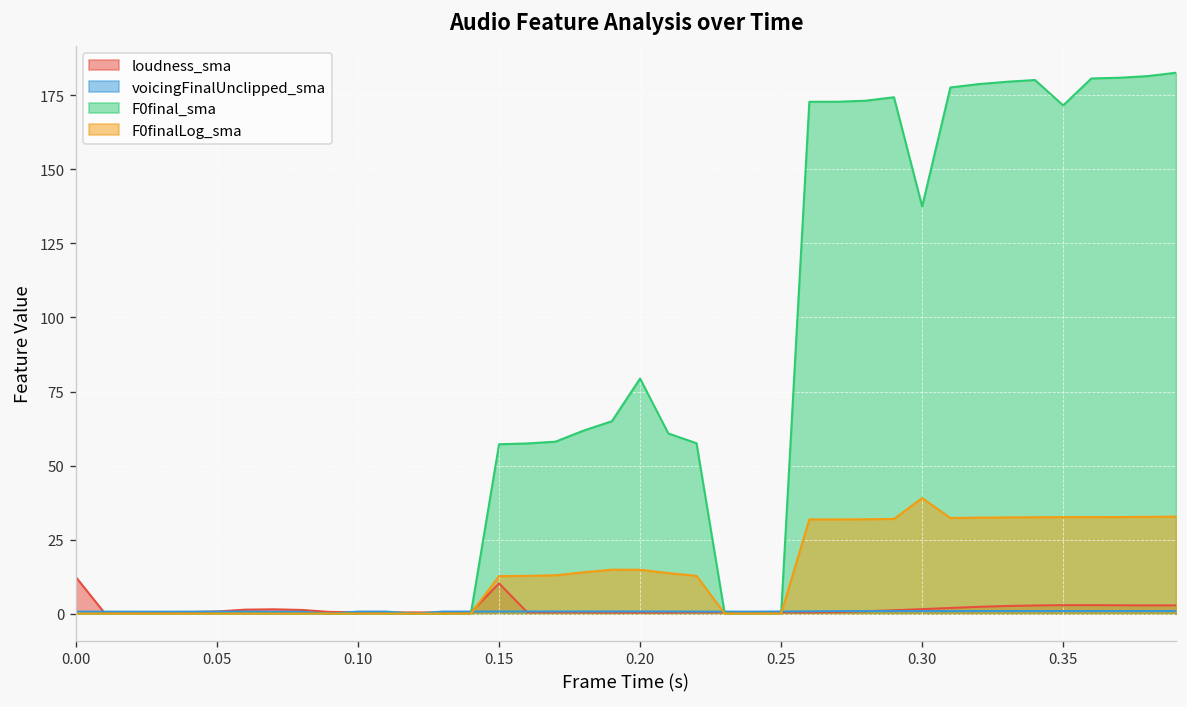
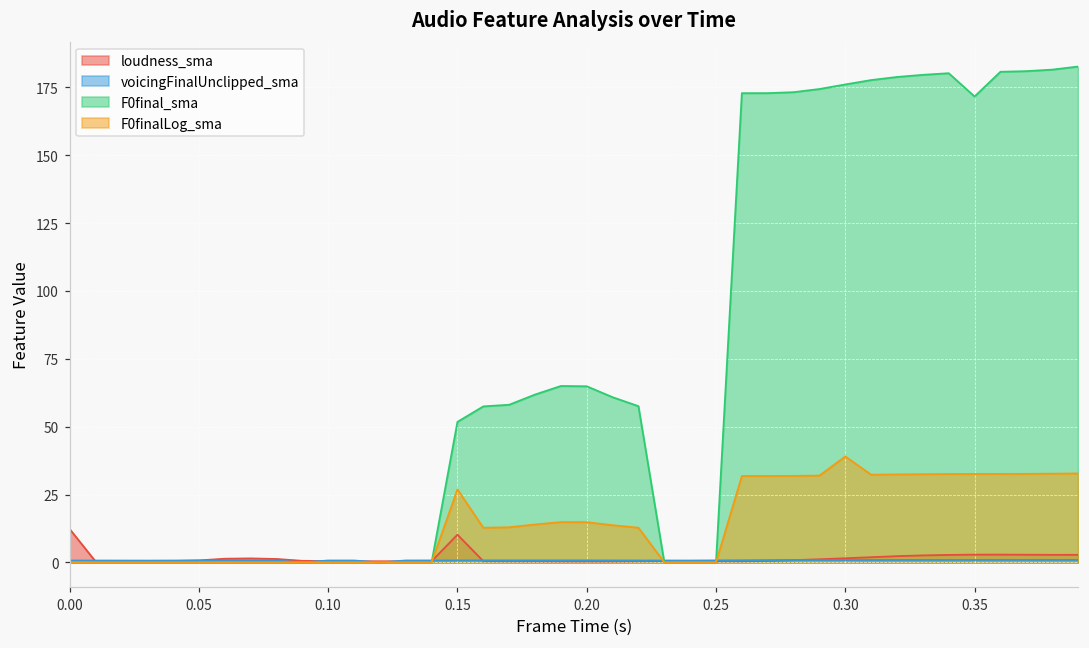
F0final_sma, 0.15: 57 -> 52
F0finalLog_sma, 0.15: 13 -> 27
F0final_sma, 0.20: 79 -> 65
F0final_sma, 0.30: 137 -> 176
